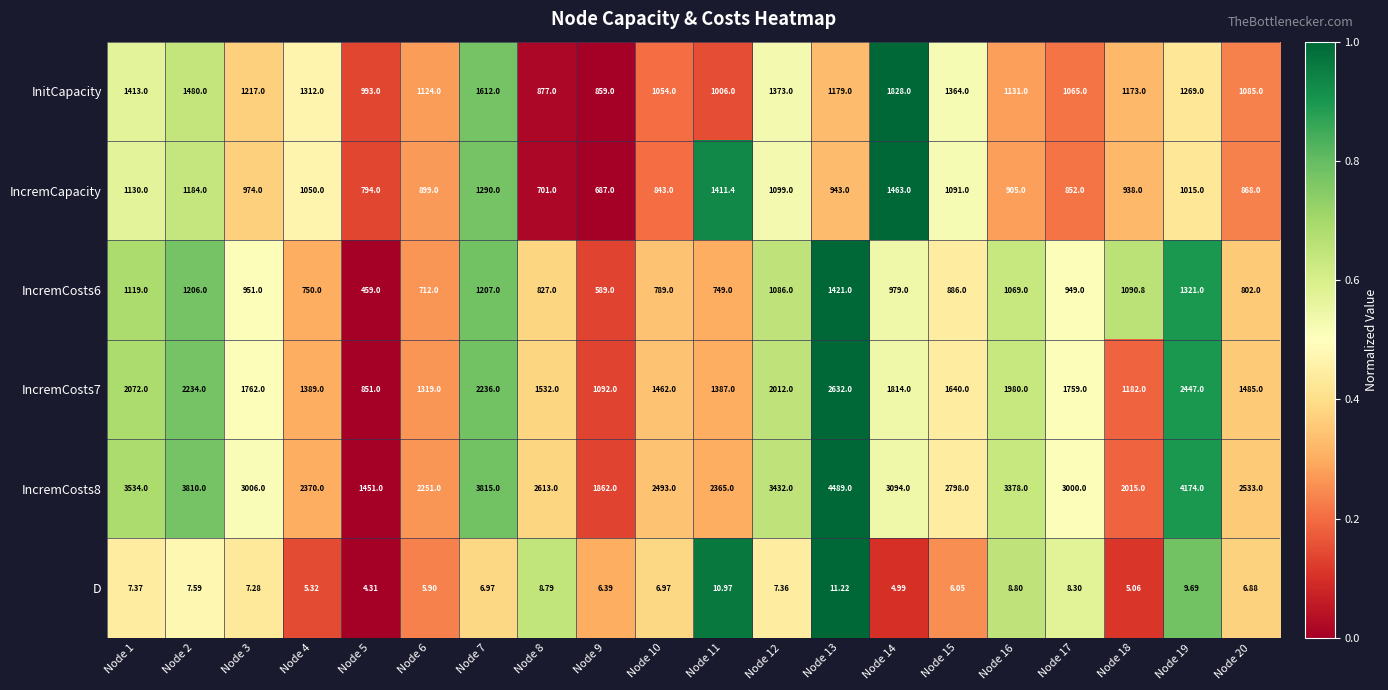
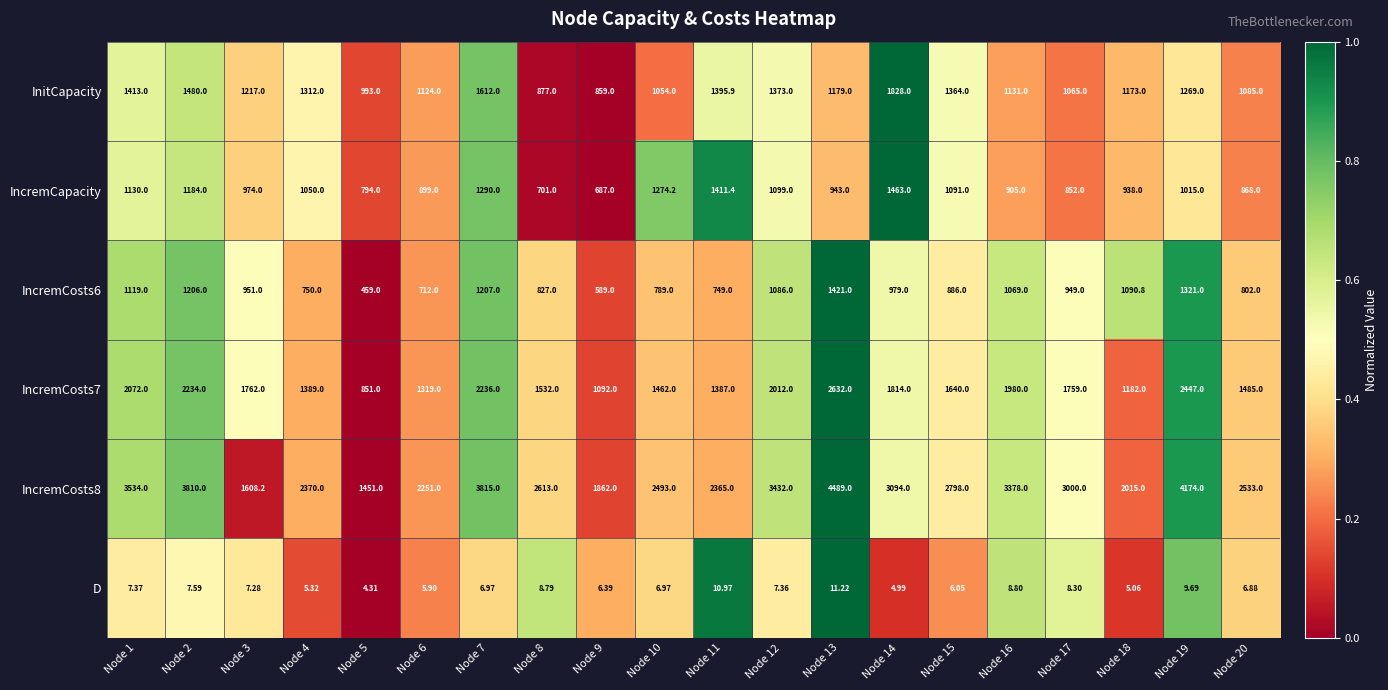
InitCapacity, Node 11: 1006.0 -> 1395.9
IncremCapacity, Node 10: 843.0 -> 1274.2
IncremCosts8, Node 3: 3006.0 -> 1608.2
